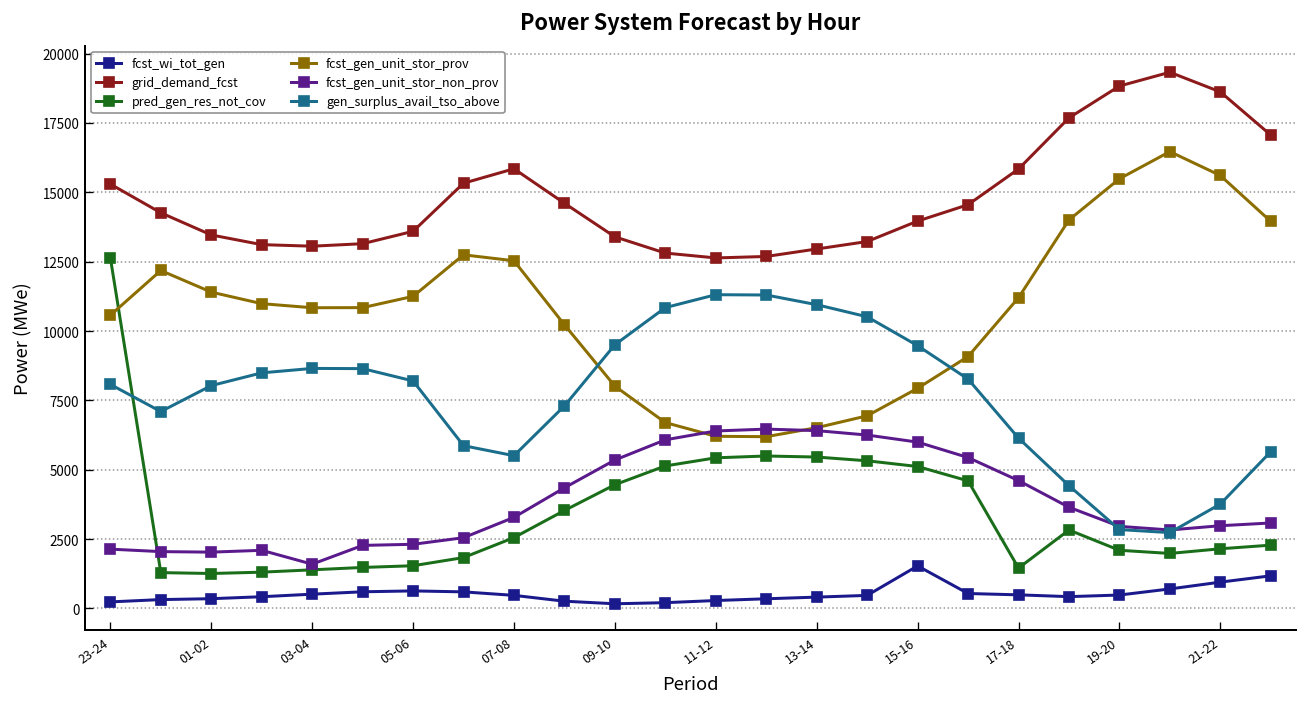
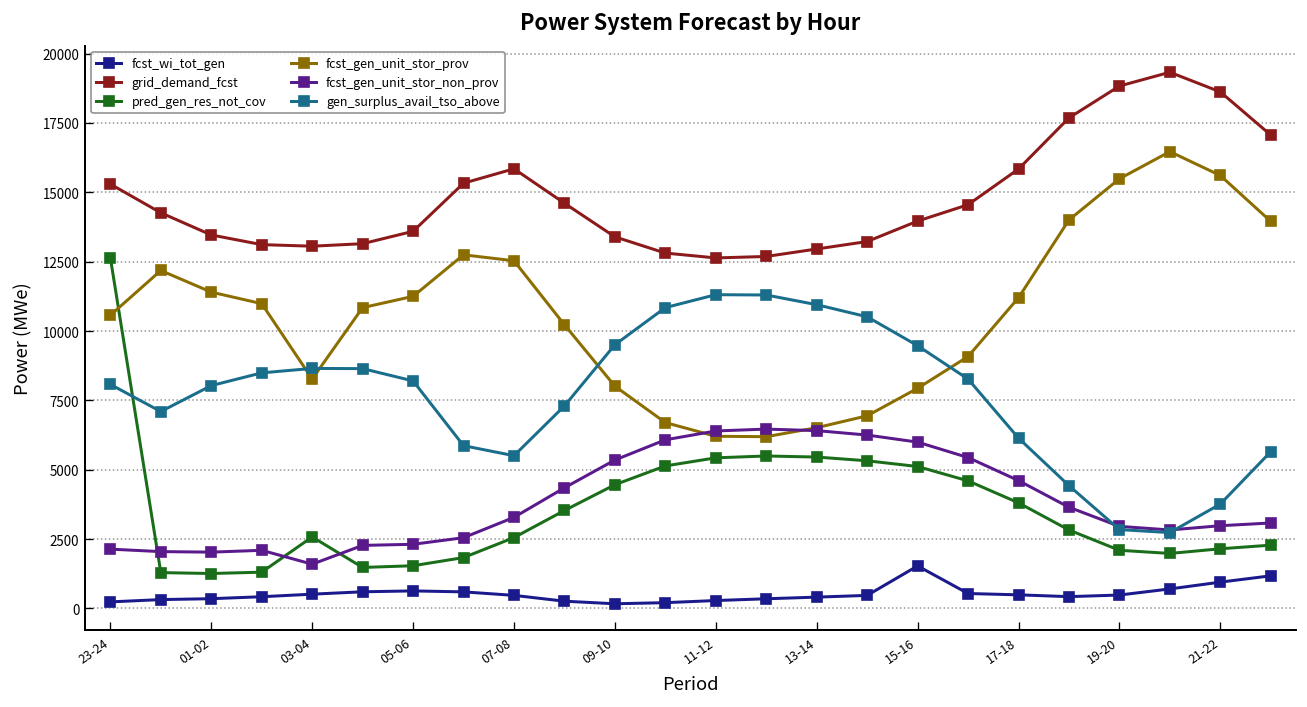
pred_gen_res_not_cov, 03-04: 1400 -> 2600
fcst_gen_unit_stor_prov, 03-04: 10800 -> 8300
pred_gen_res_not_cov, 17-18: 1500 -> 3800
